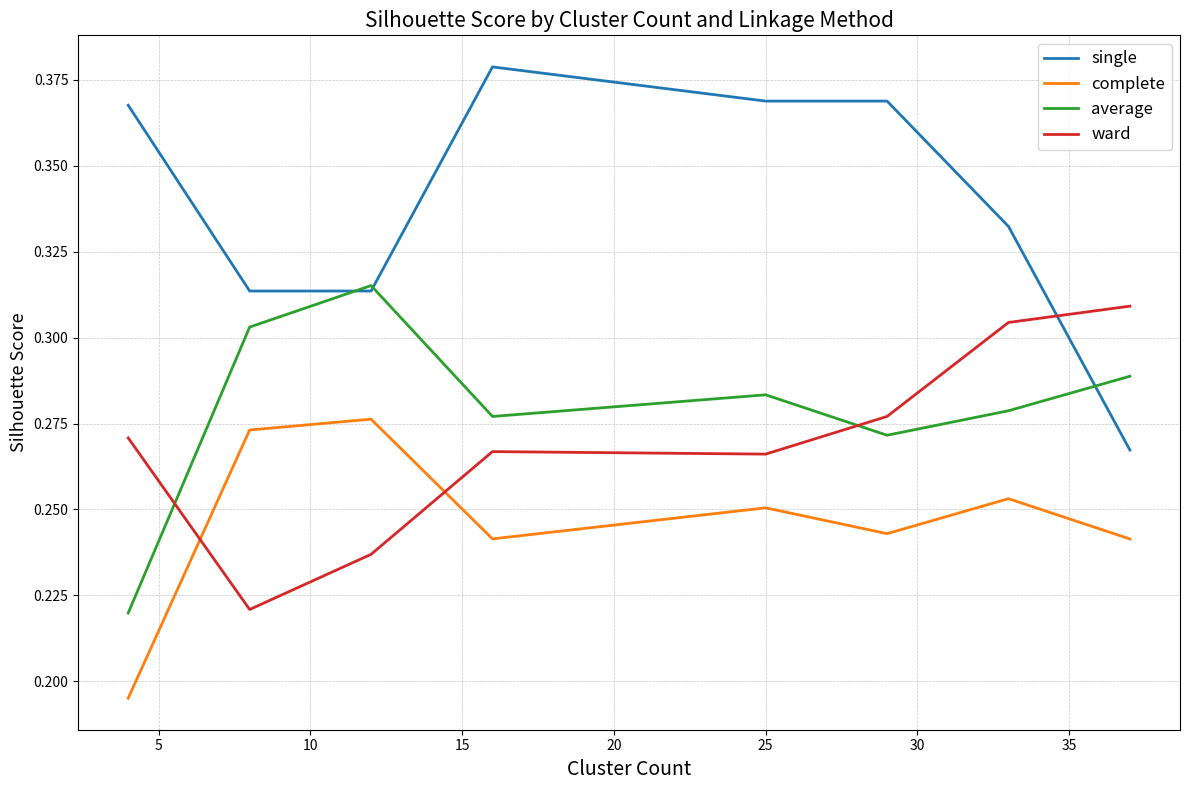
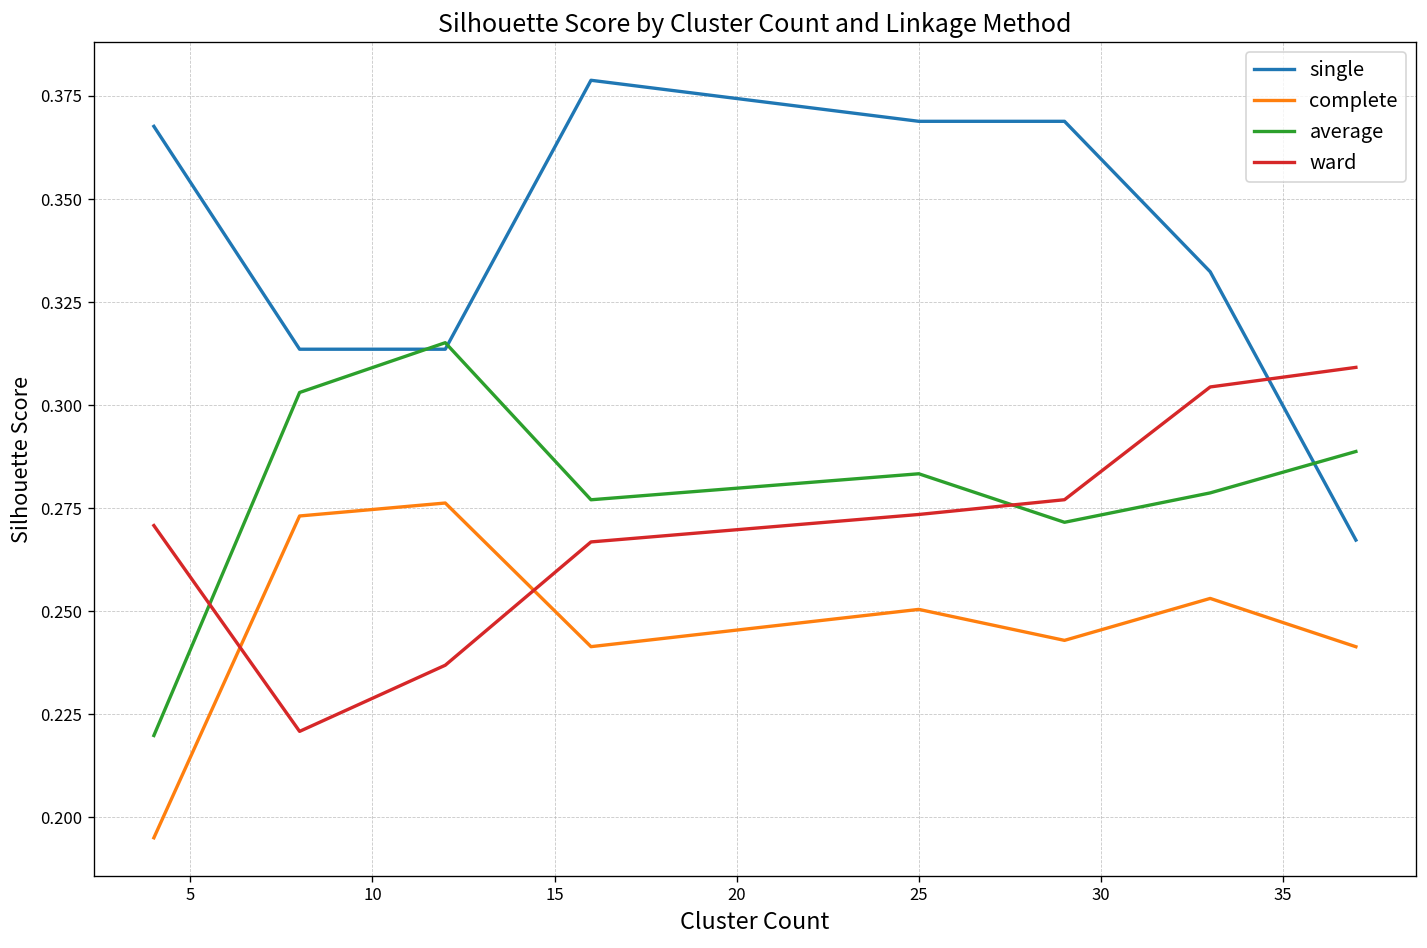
ward, 25: 0.266 -> 0.273
